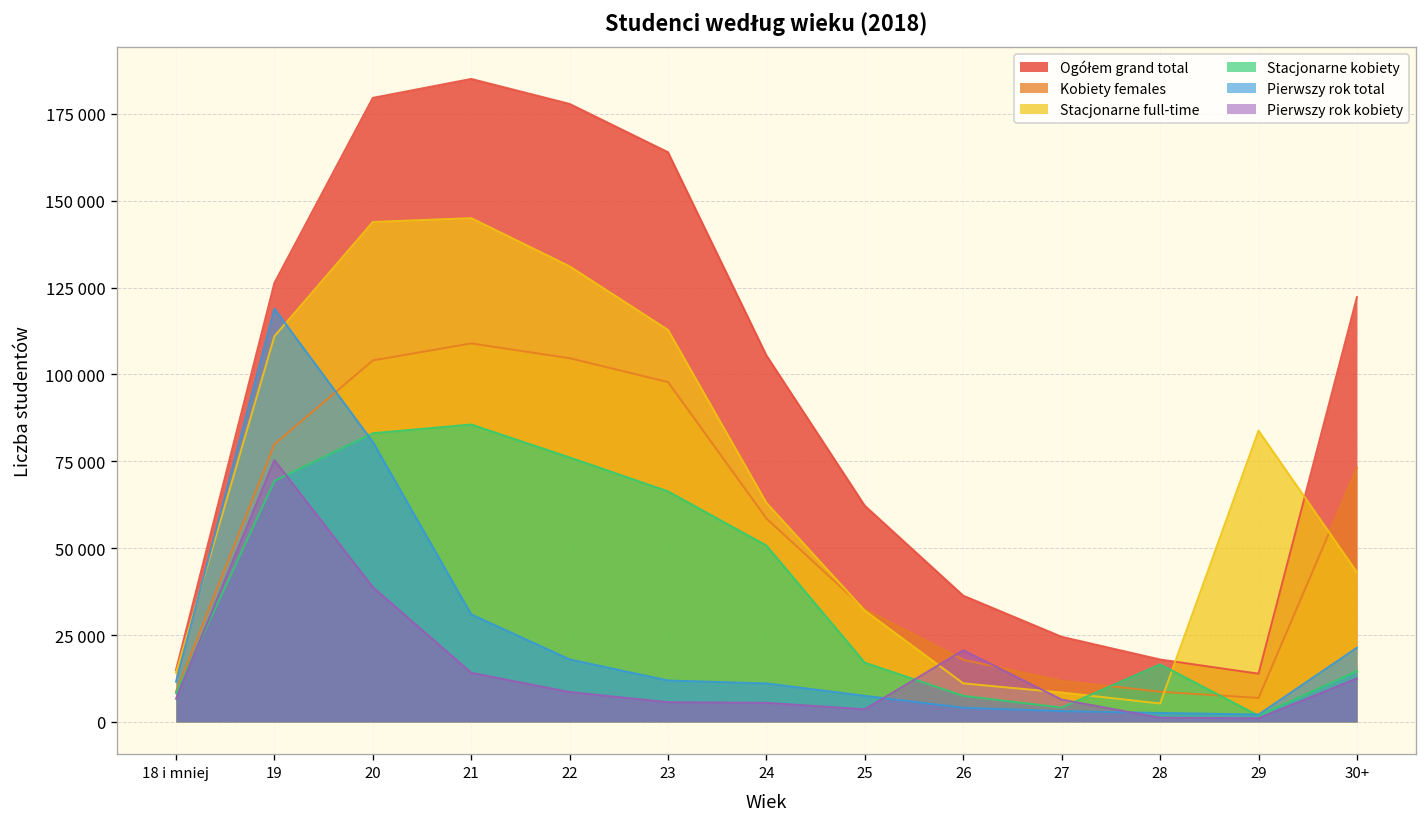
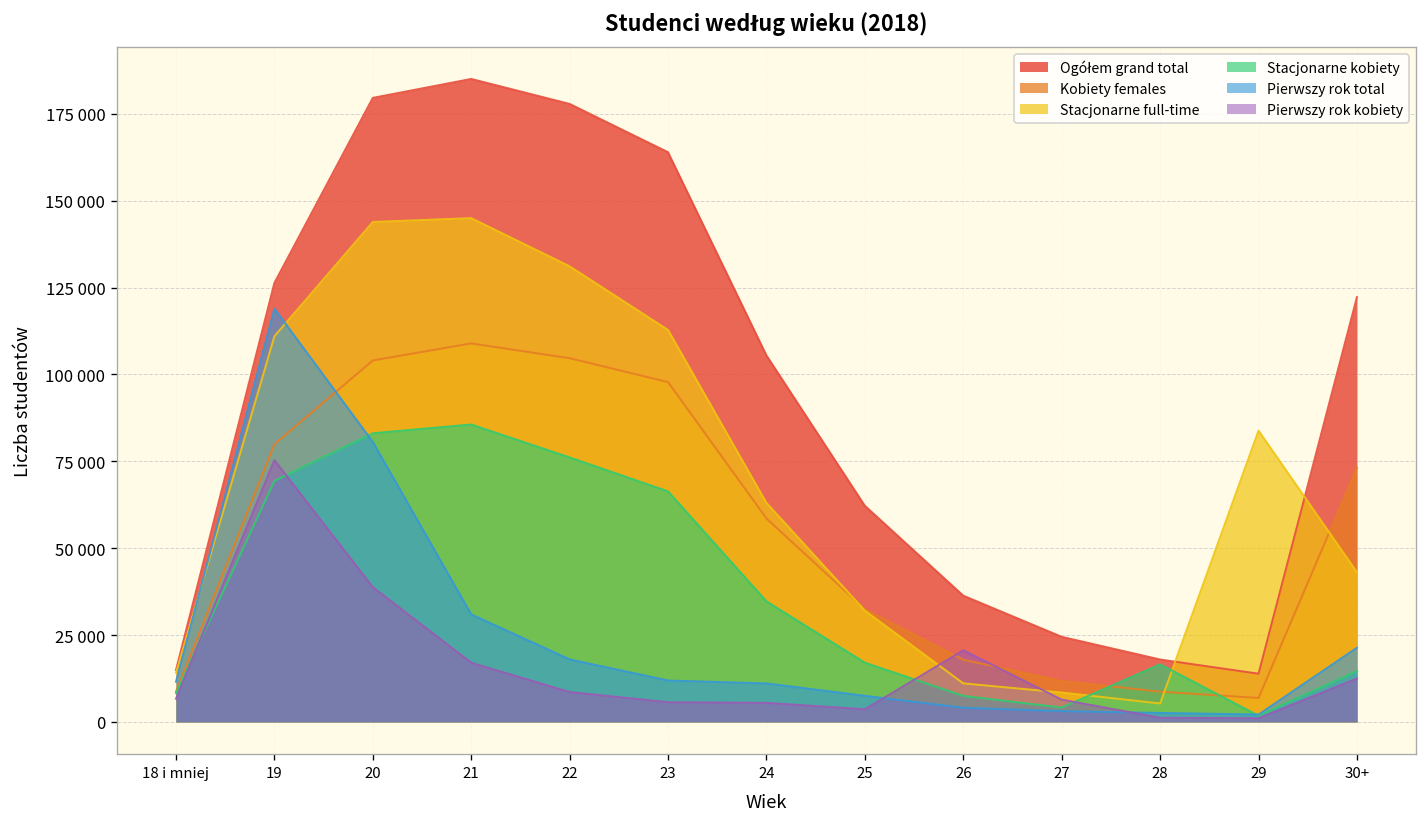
Pierwszy rok kobiety, 21: 14000 -> 17000
Stacjonarne kobiety, 24: 51000 -> 35000
